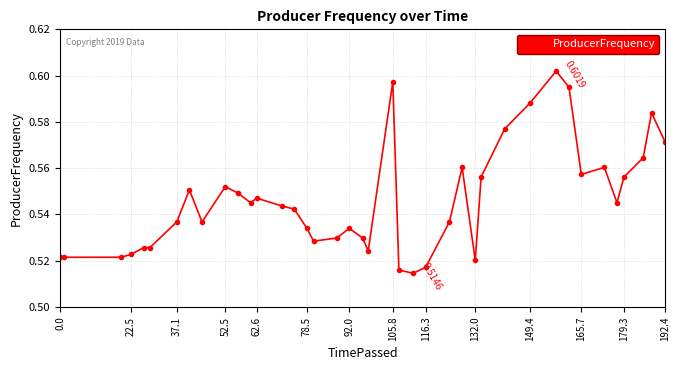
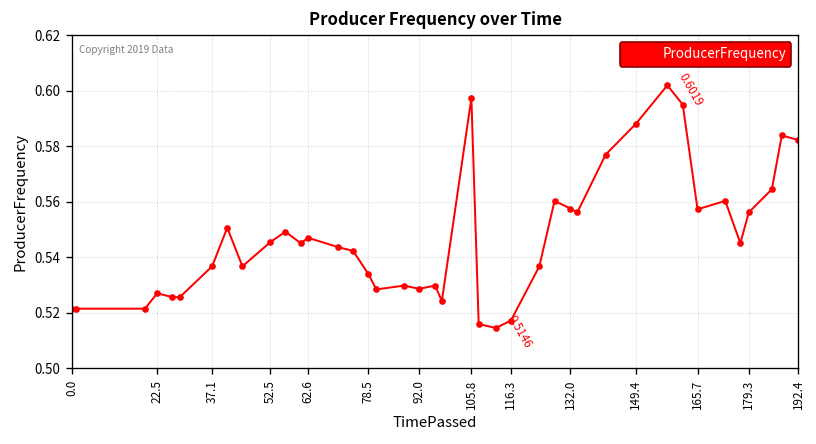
22.5: 0.523 -> 0.527
52.5: 0.552 -> 0.545
92.0: 0.534 -> 0.529
132.0: 0.520 -> 0.558
192.4: 0.571 -> 0.582
